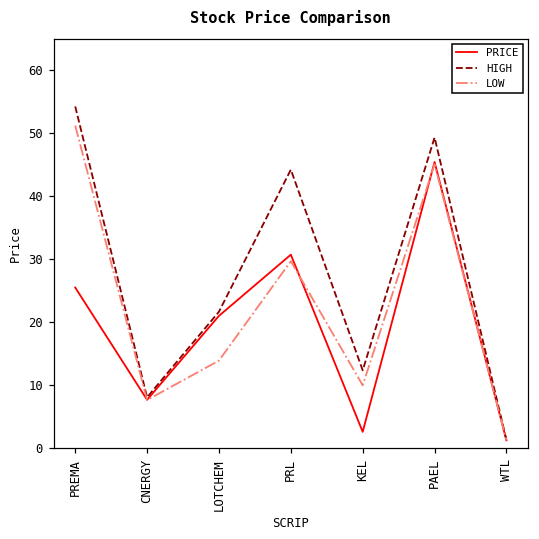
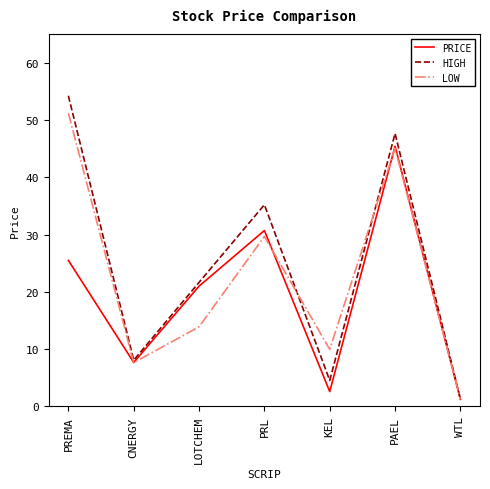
HIGH, PRL: 44 -> 35
HIGH, KEL: 12 -> 5
HIGH, PAEL: 49 -> 48
